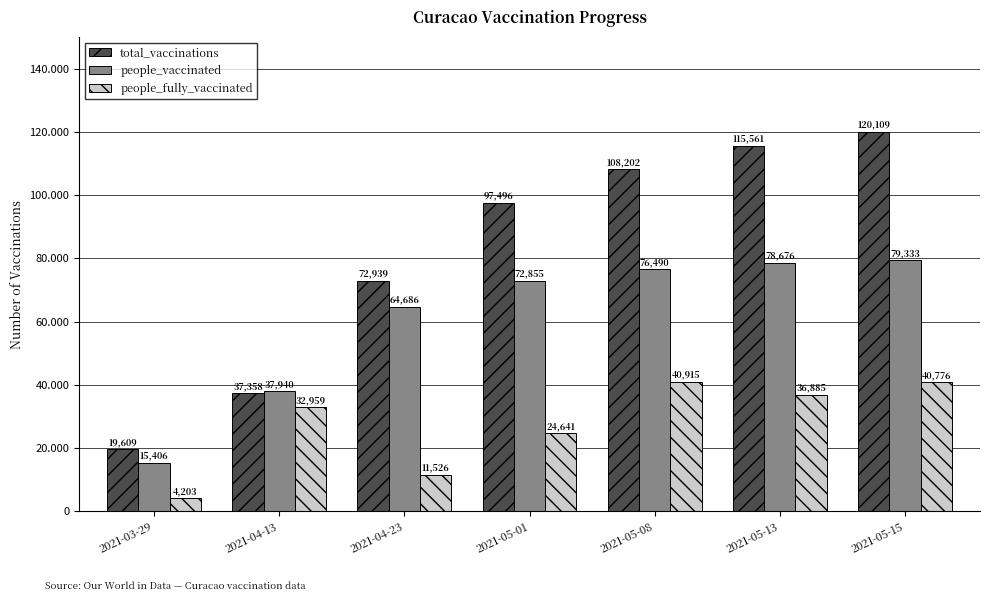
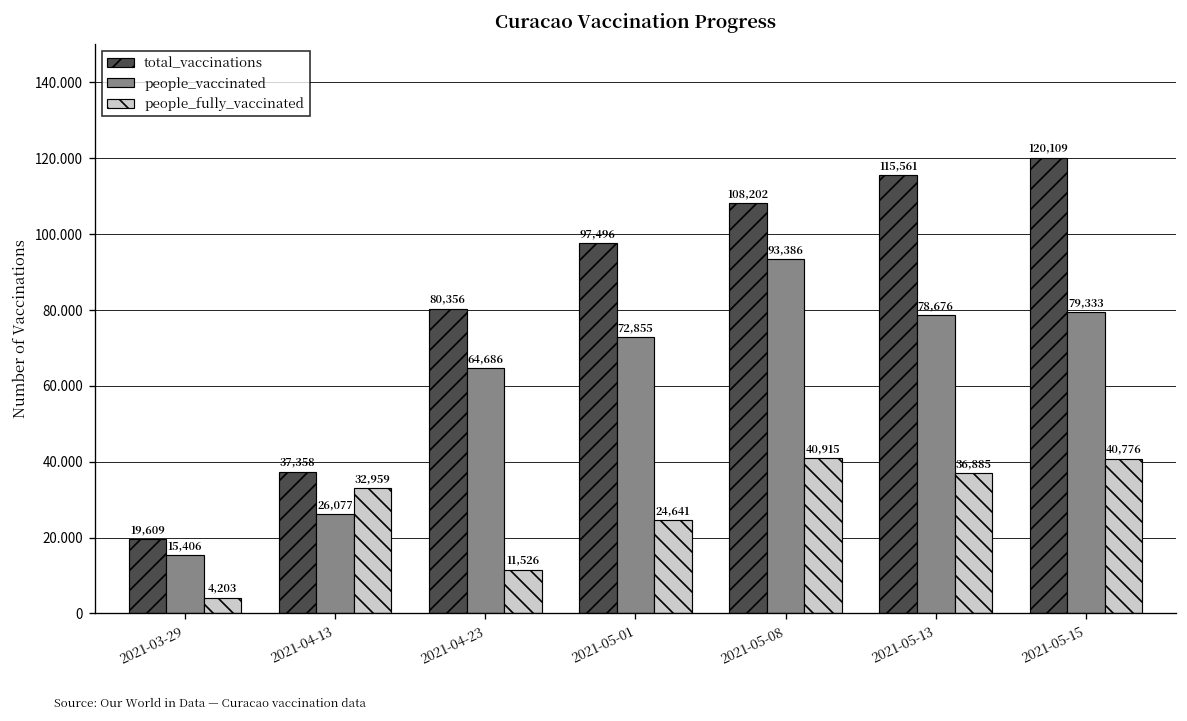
people_vaccinated, 2021-04-13: 37,940 -> 26,077
total_vaccinations, 2021-04-23: 72,939 -> 80,356
people_vaccinated, 2021-05-08: 76,490 -> 93,386
